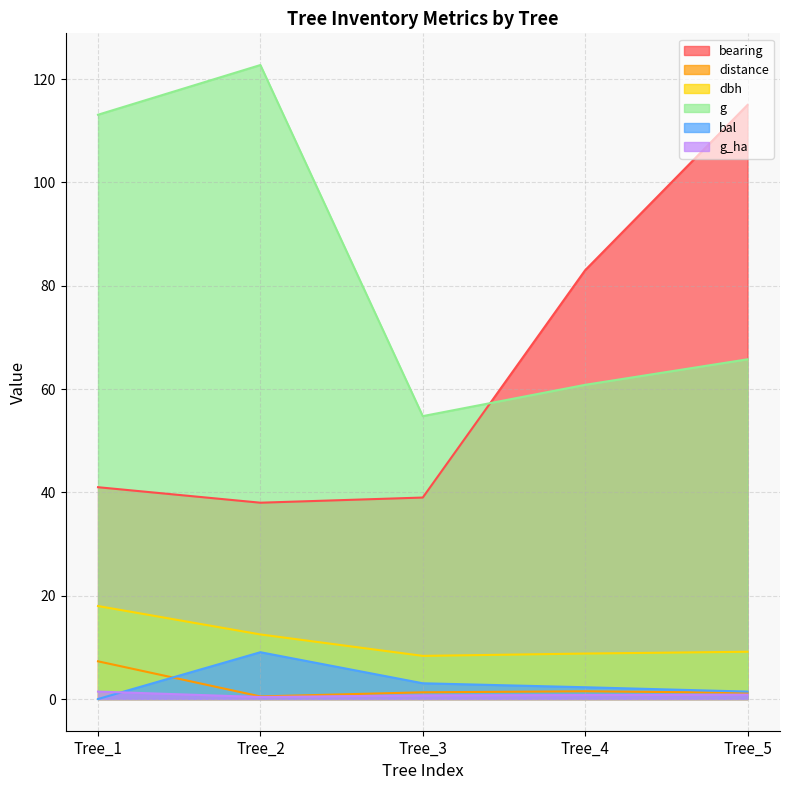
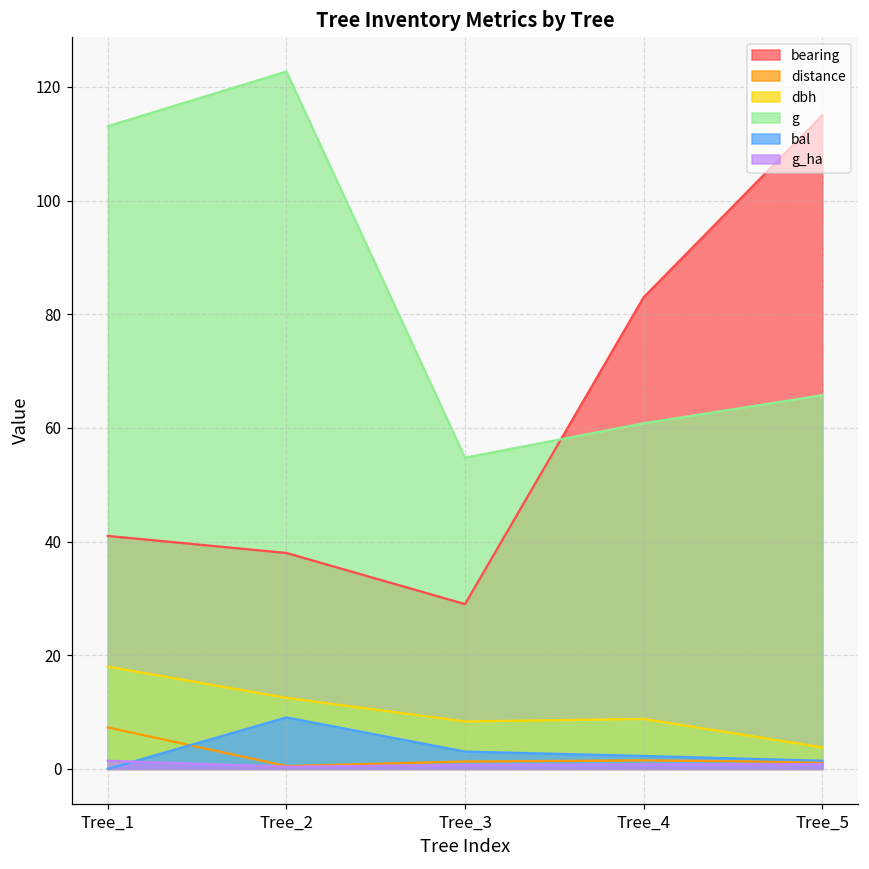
bearing, Tree_3: 39 -> 29
dbh, Tree_5: 9 -> 4
